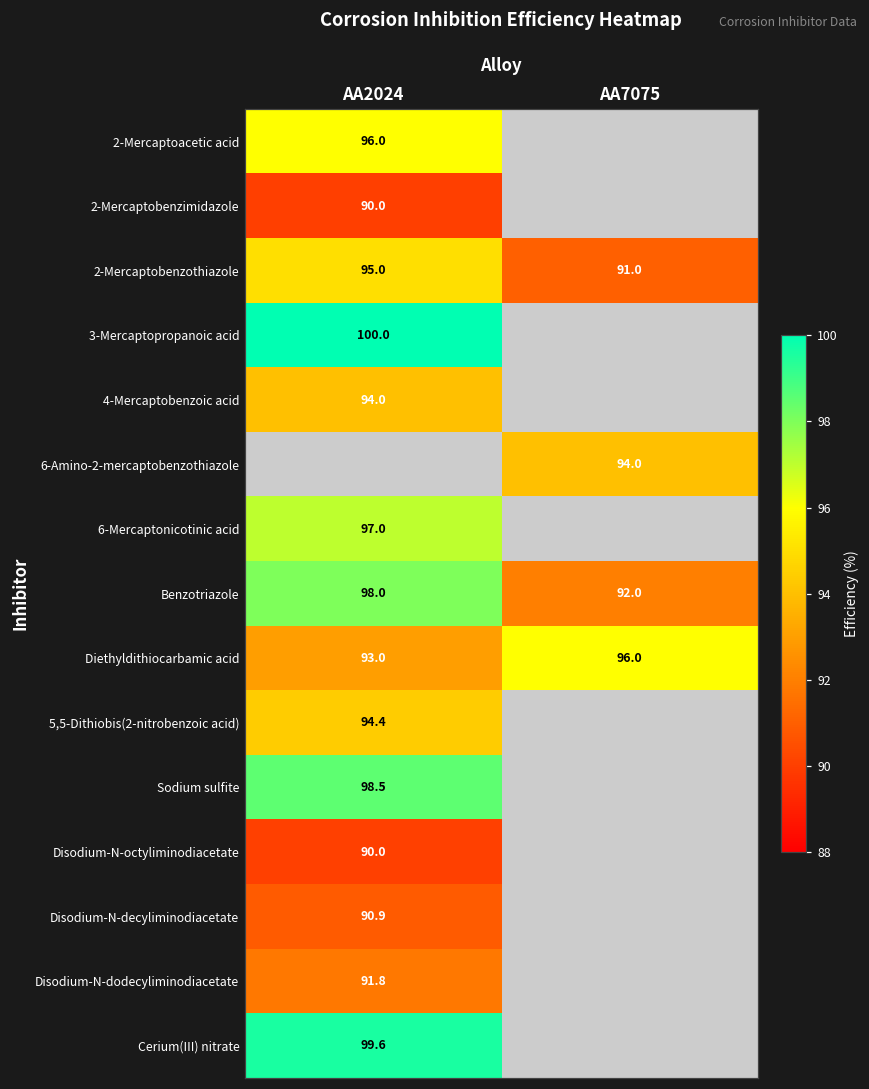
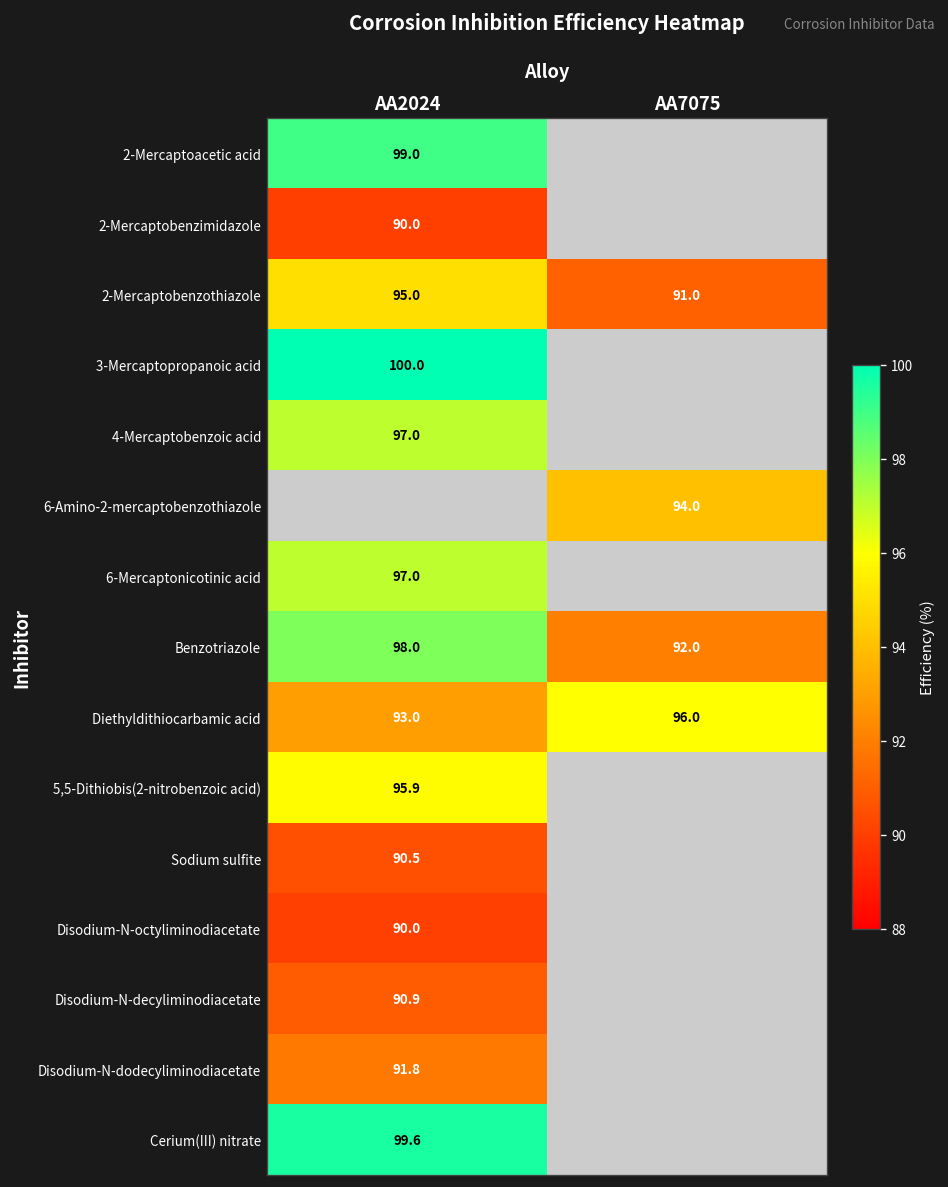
2-Mercaptoacetic acid, AA2024: 96.0 -> 99.0
4-Mercaptobenzoic acid, AA2024: 94.0 -> 97.0
5,5-Dithiobis(2-nitrobenzoic acid), AA2024: 94.4 -> 95.9
Sodium sulfite, AA2024: 98.5 -> 90.5
